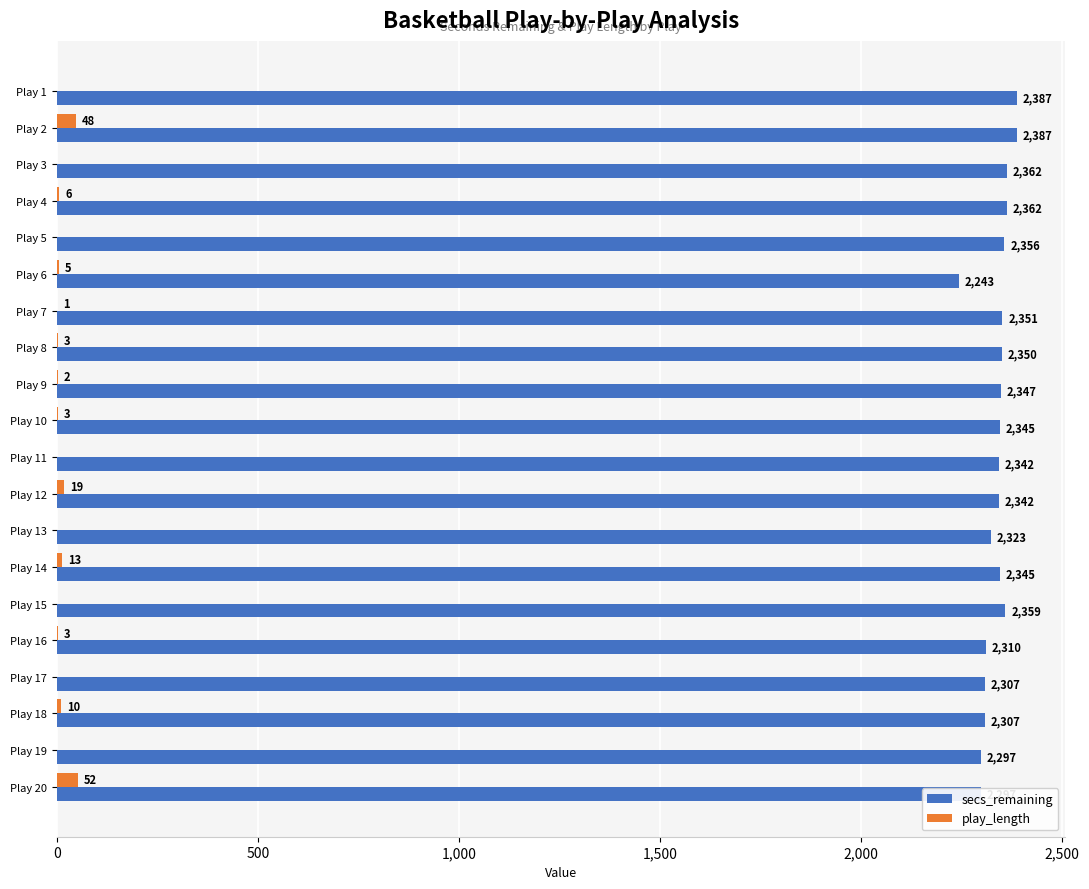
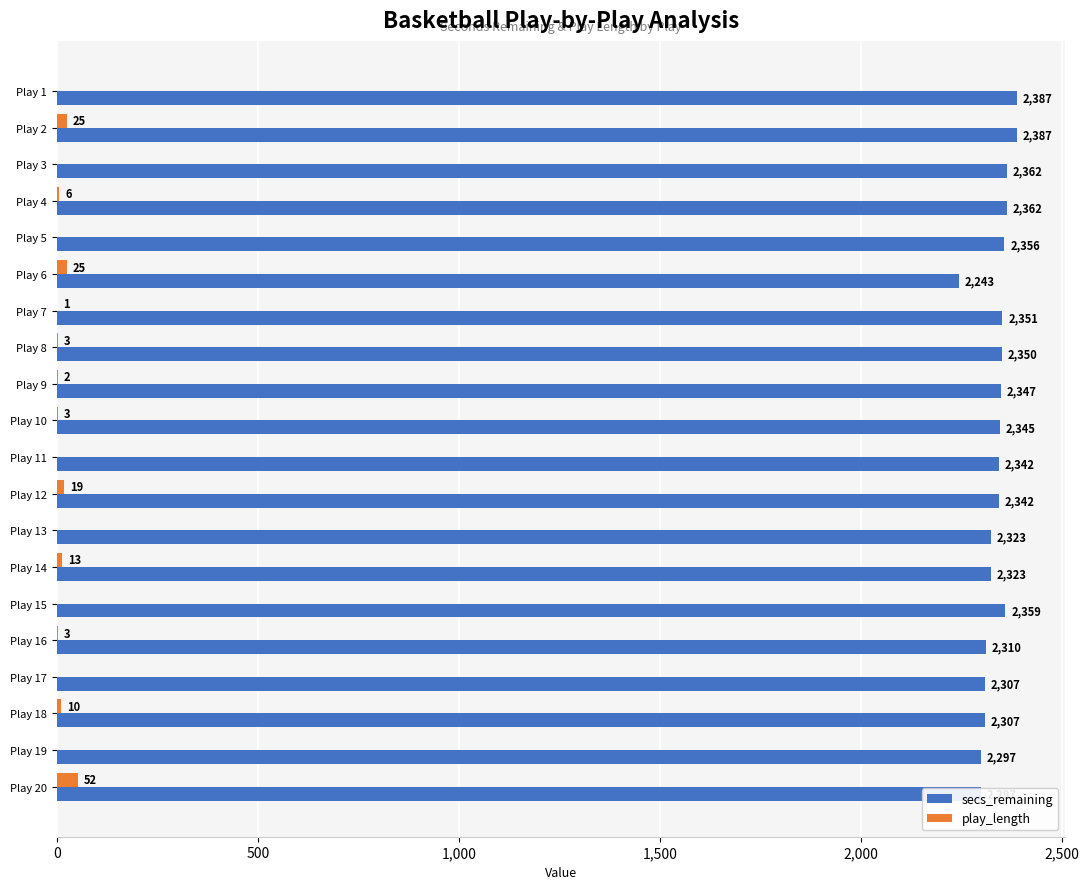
play_length, Play 2: 48 -> 25
play_length, Play 6: 5 -> 25
secs_remaining, Play 14: 2,345 -> 2,323
